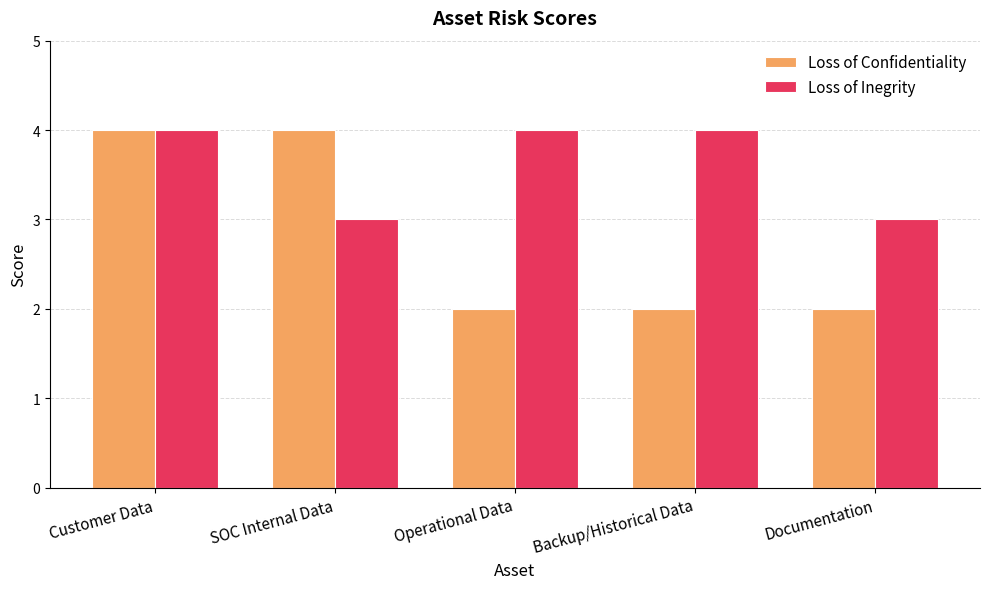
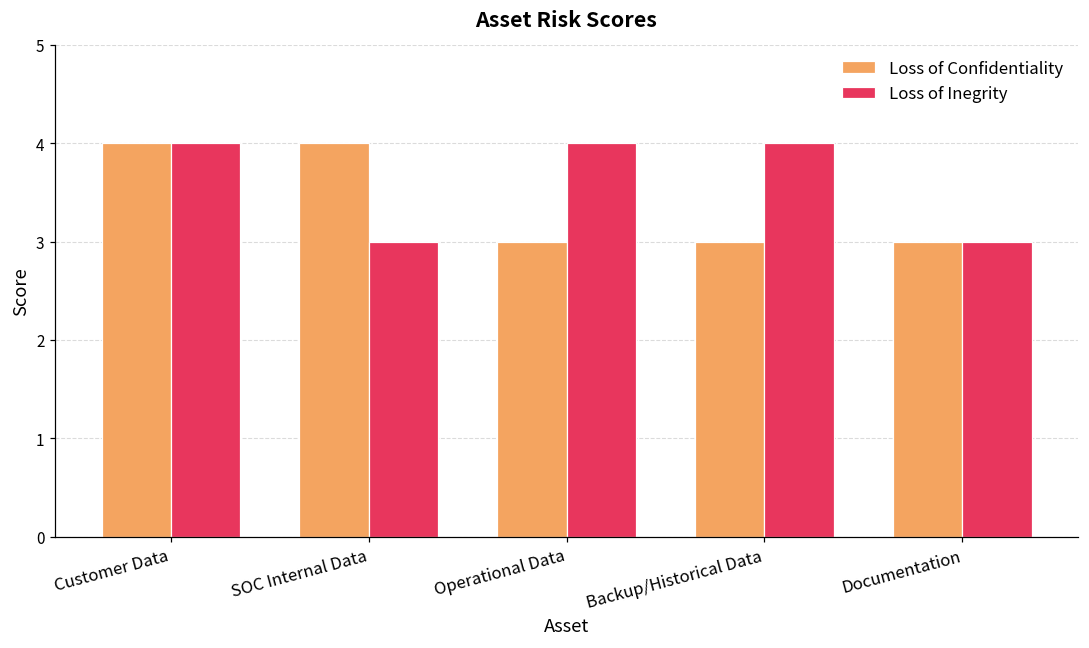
Loss of Confidentiality, Operational Data: 2 -> 3
Loss of Confidentiality, Backup/Historical Data: 2 -> 3
Loss of Confidentiality, Documentation: 2 -> 3
